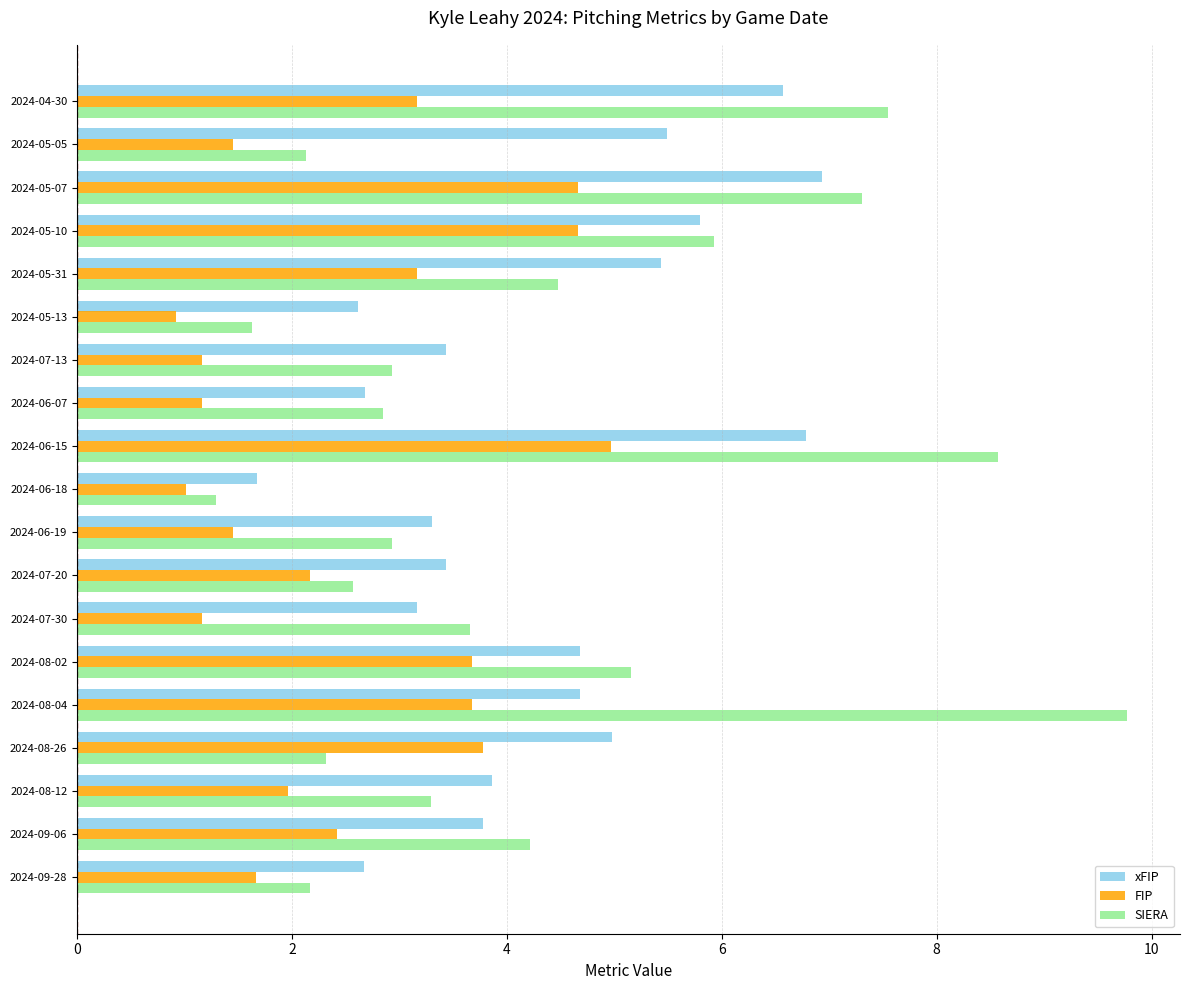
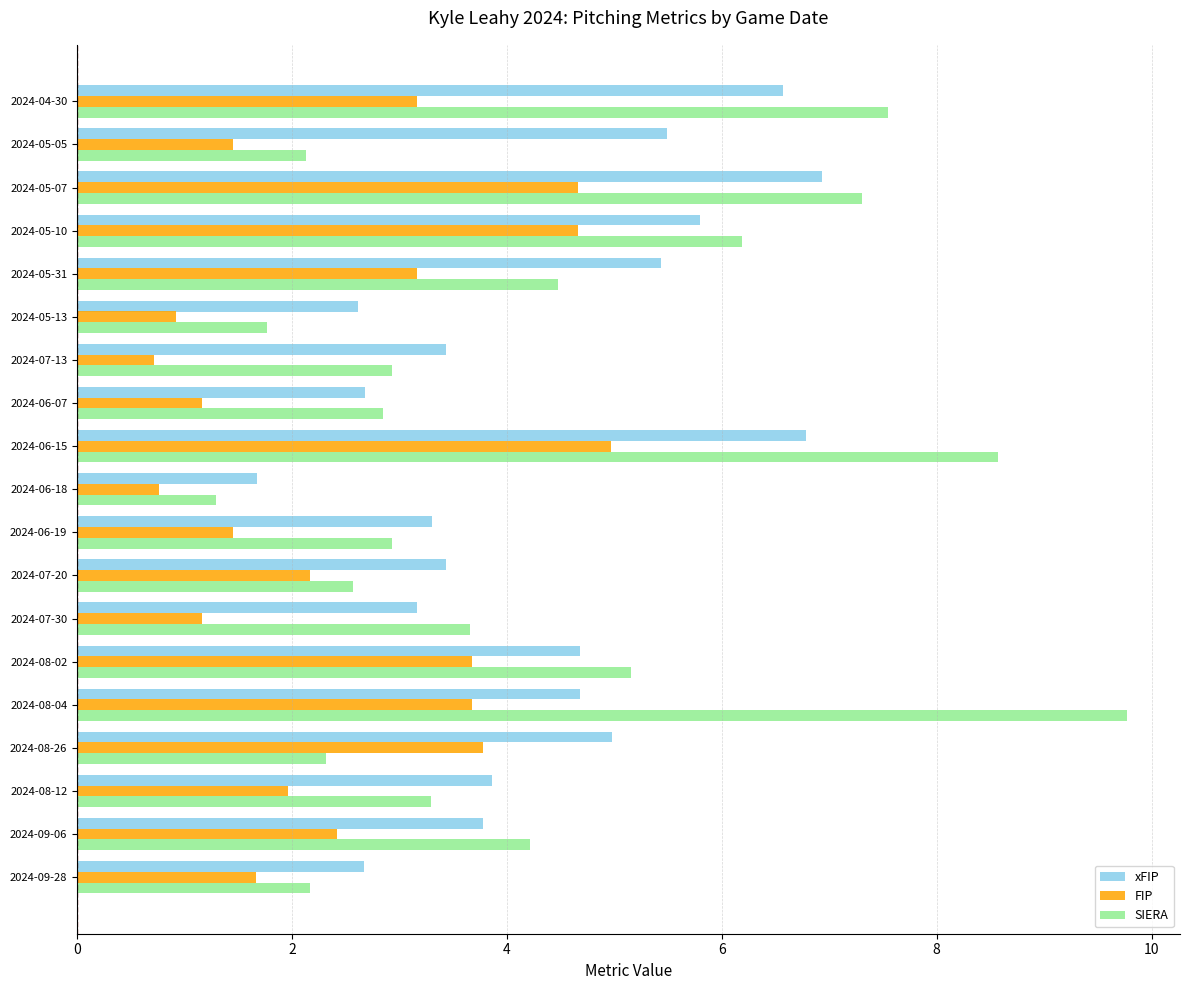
SIERA, 2024-05-10: 5.93 -> 6.19
SIERA, 2024-05-13: 1.62 -> 1.77
FIP, 2024-07-13: 1.17 -> 0.72
FIP, 2024-06-18: 1.02 -> 0.77
